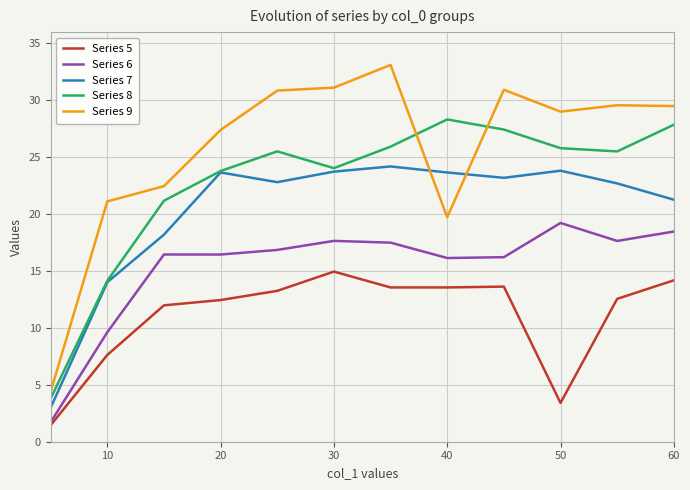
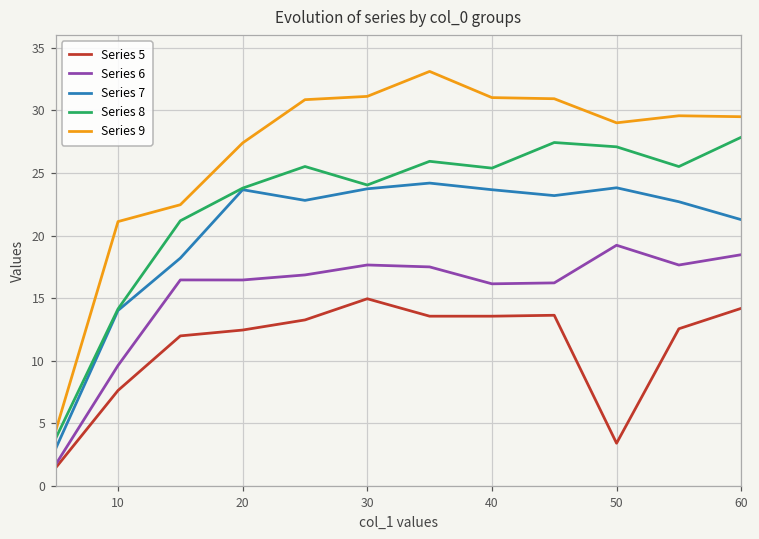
Series 8, 40: 28.3 -> 25.4
Series 9, 40: 19.7 -> 31.0
Series 8, 50: 25.8 -> 27.1
